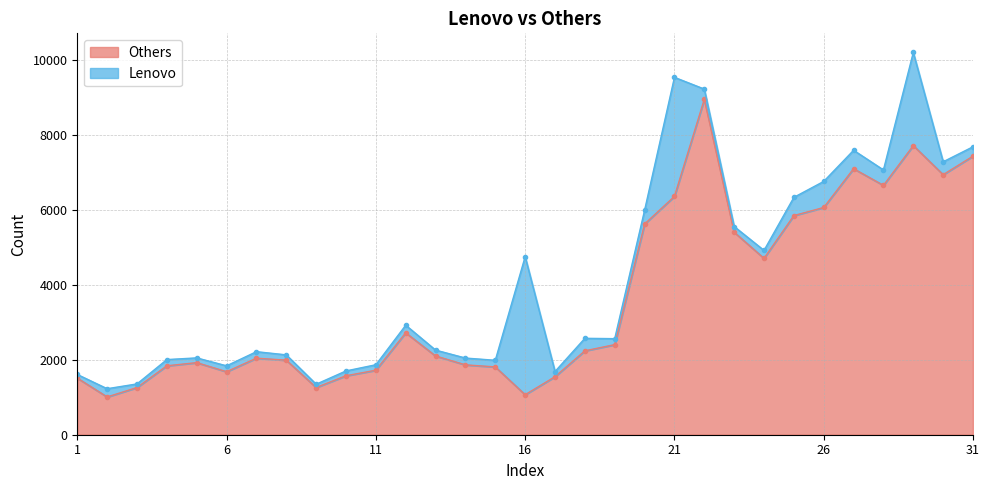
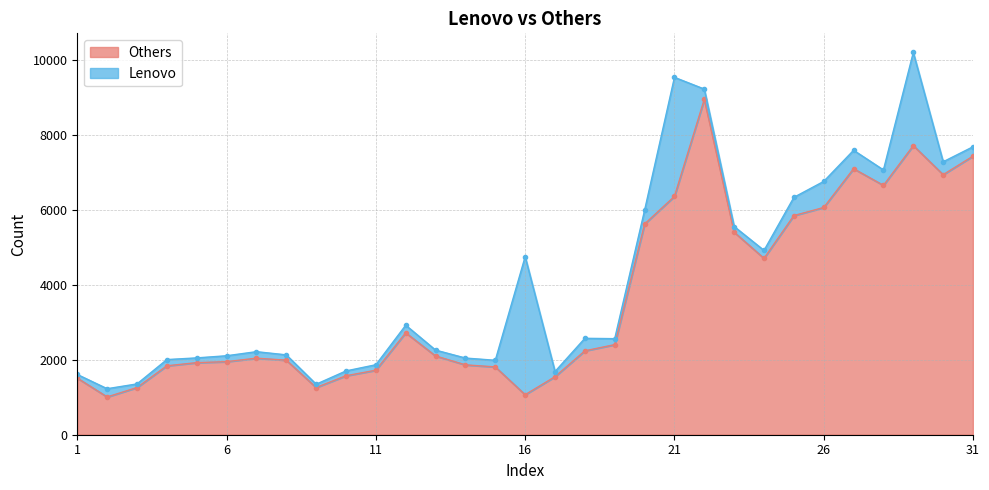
Others, 6: 1700 -> 2000
